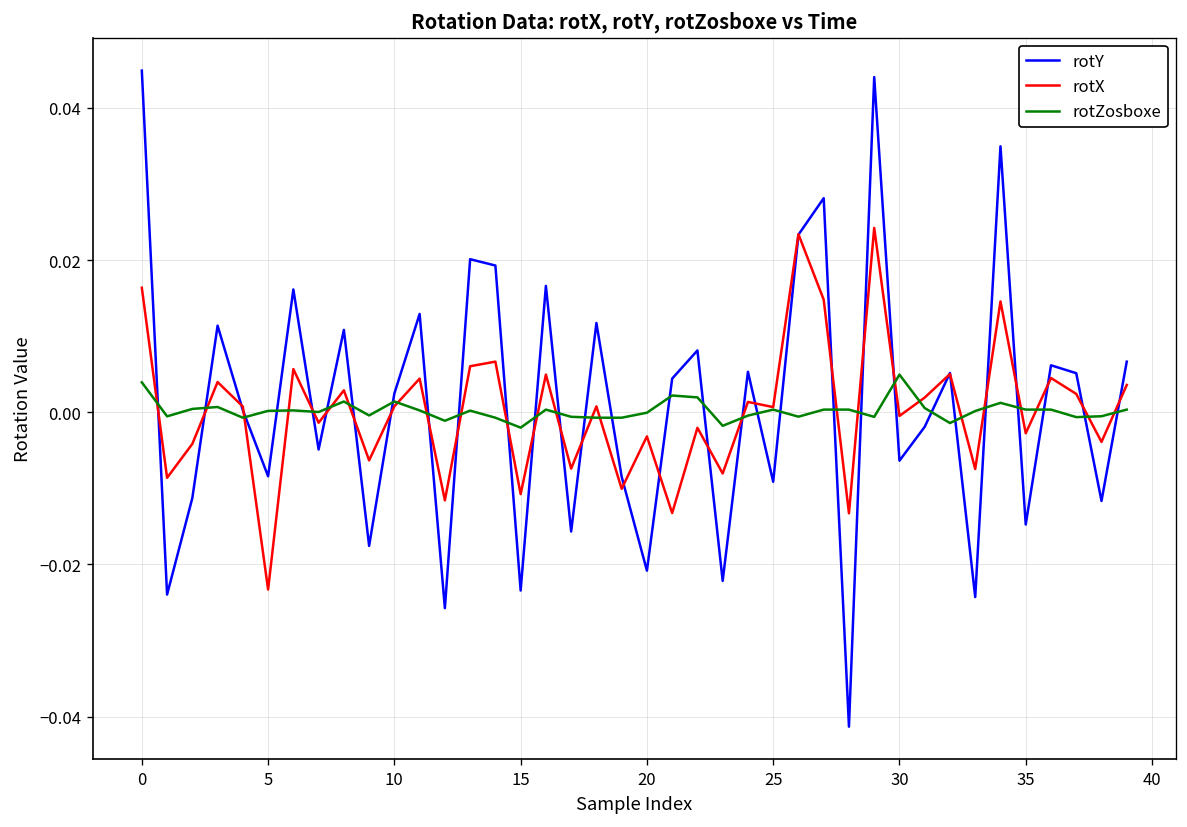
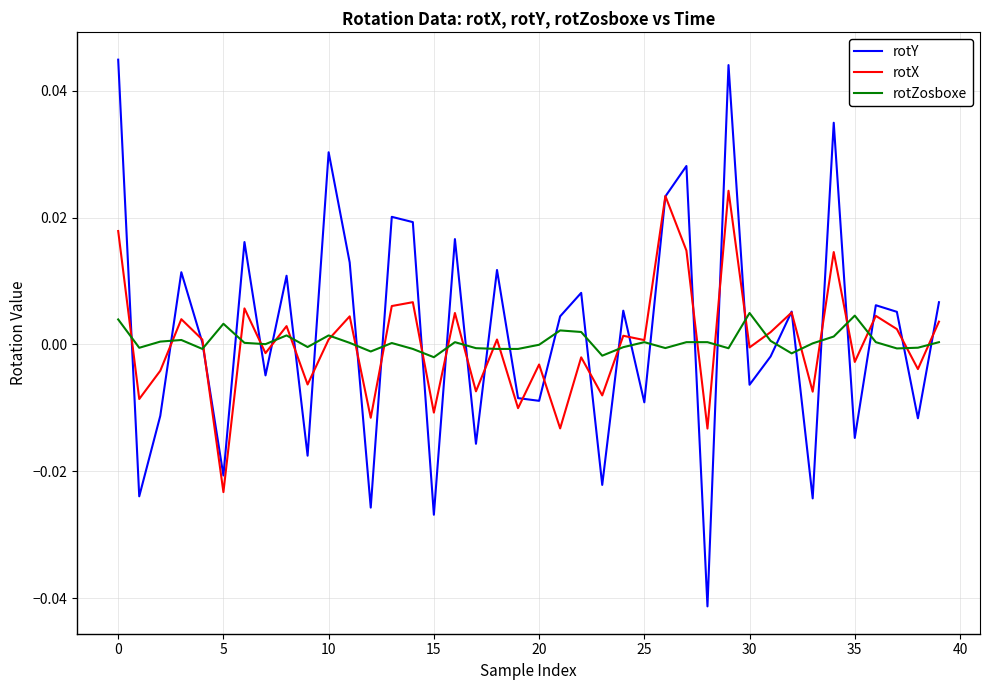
rotX, 0: 0.016 -> 0.018
rotY, 5: -0.008 -> -0.021
rotZosboxe, 5: 0.000 -> 0.003
rotY, 10: 0.002 -> 0.030
rotY, 15: -0.023 -> -0.027
rotY, 20: -0.021 -> -0.009
rotZosboxe, 35: 0.000 -> 0.005
